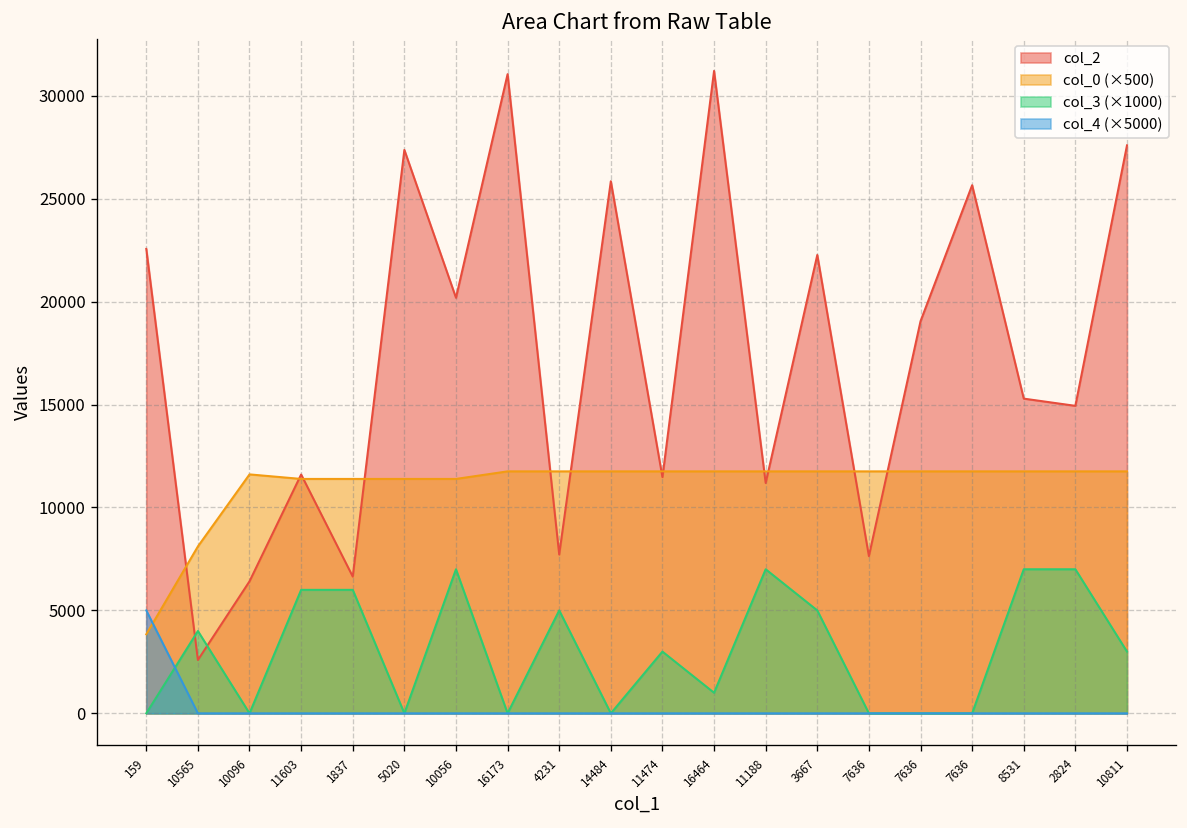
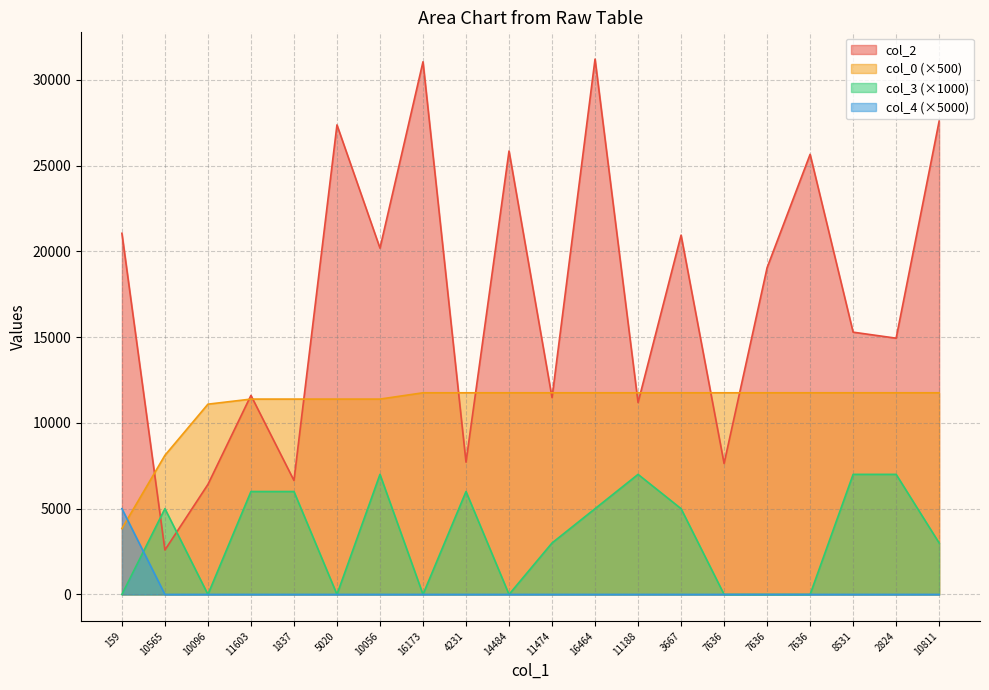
col_2, 159: 22600 -> 21100
col_3 (×1000), 10565: 4000 -> 5000
col_0 (×500), 10096: 11600 -> 11100
col_3 (×1000), 4231: 5000 -> 6000
col_3 (×1000), 16464: 1000 -> 5000
col_2, 3667: 22300 -> 20900
